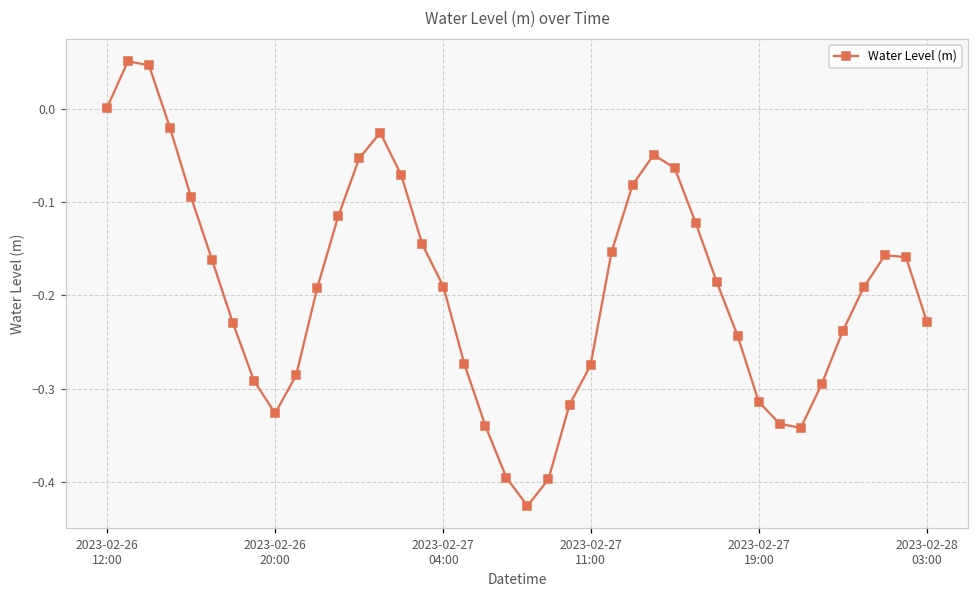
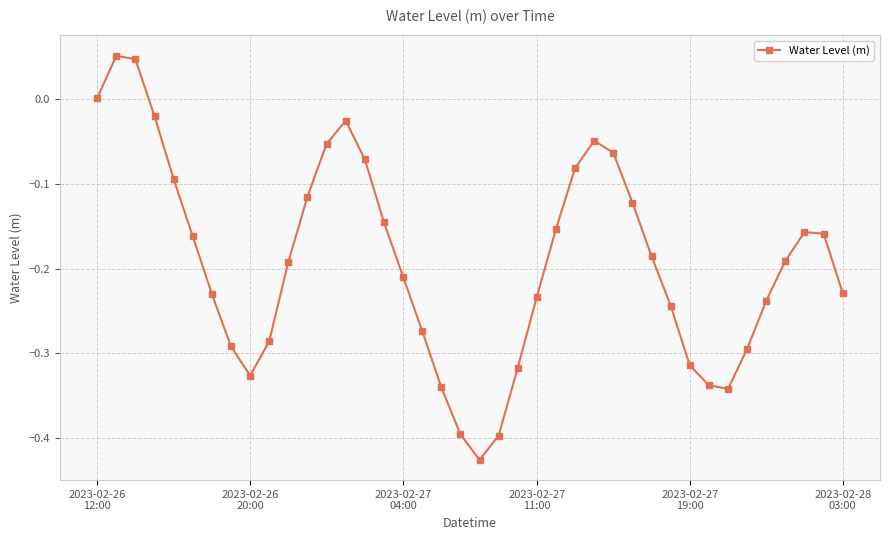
2023-02-27 04:00: -0.19 -> -0.21
2023-02-27 11:00: -0.27 -> -0.23
